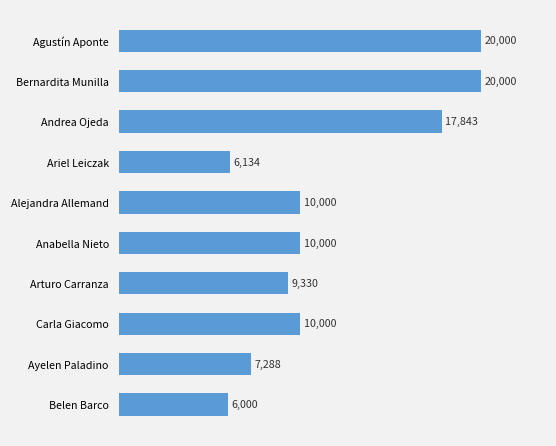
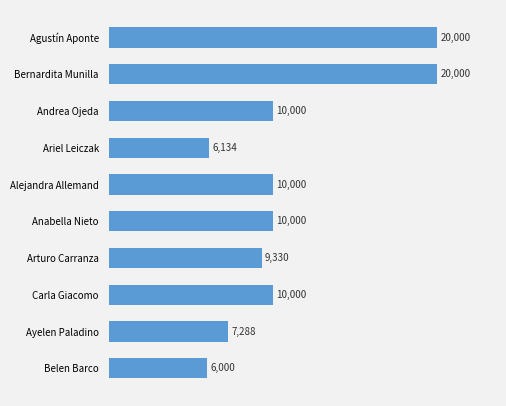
Andrea Ojeda: 17,843 -> 10,000
